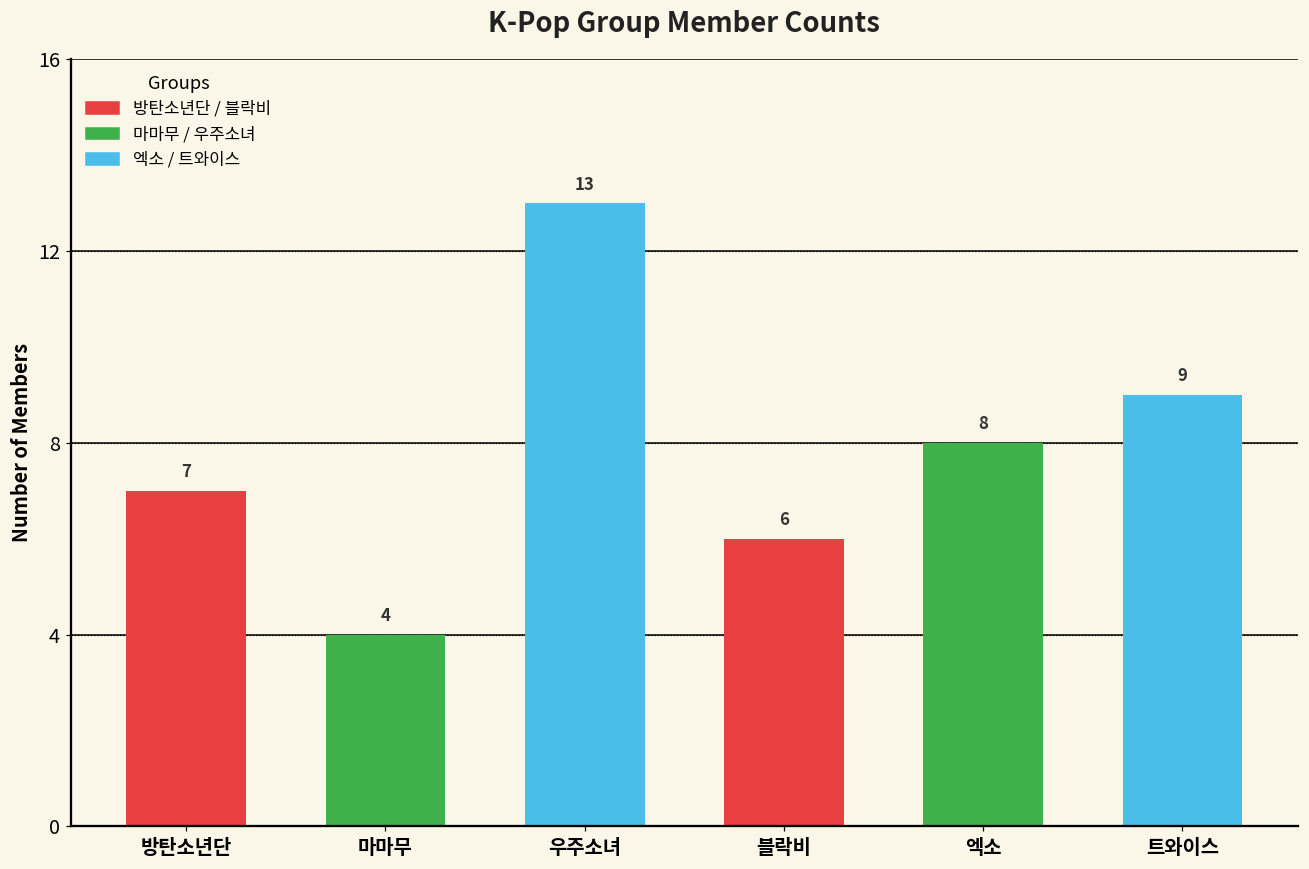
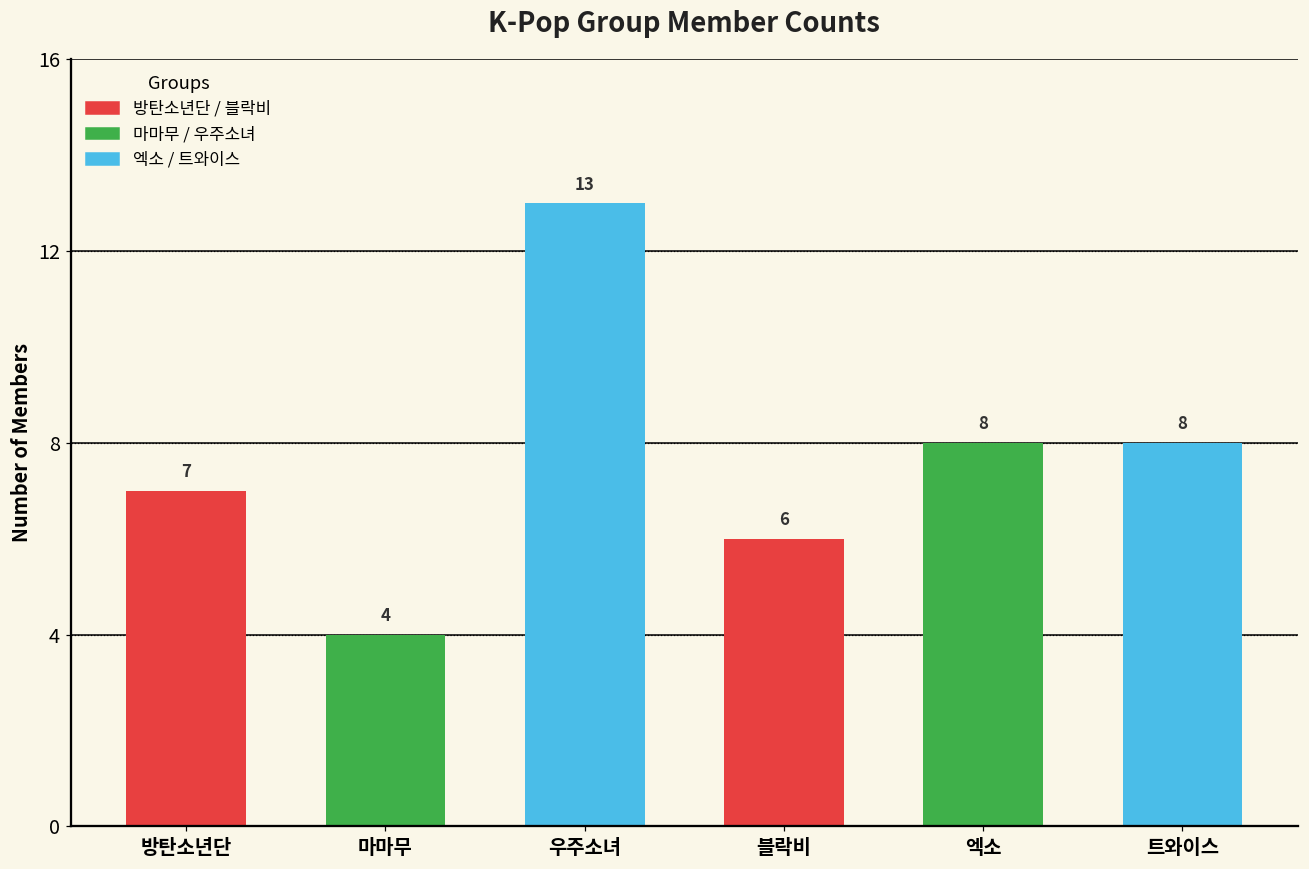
트와이스: 9 -> 8
